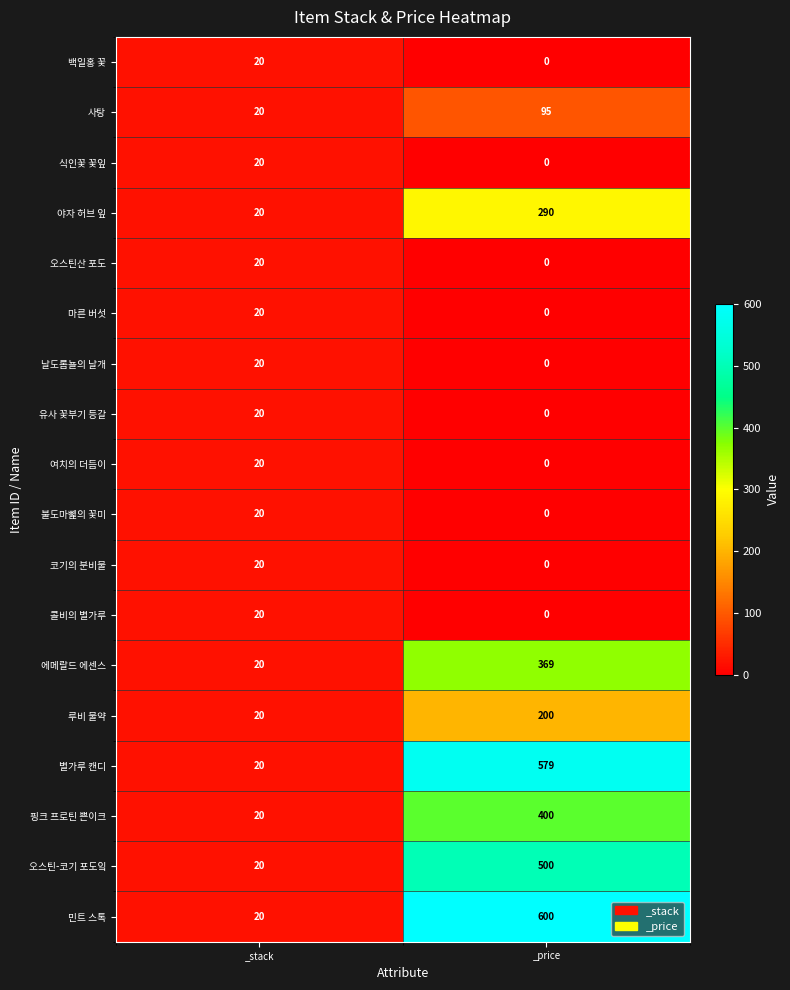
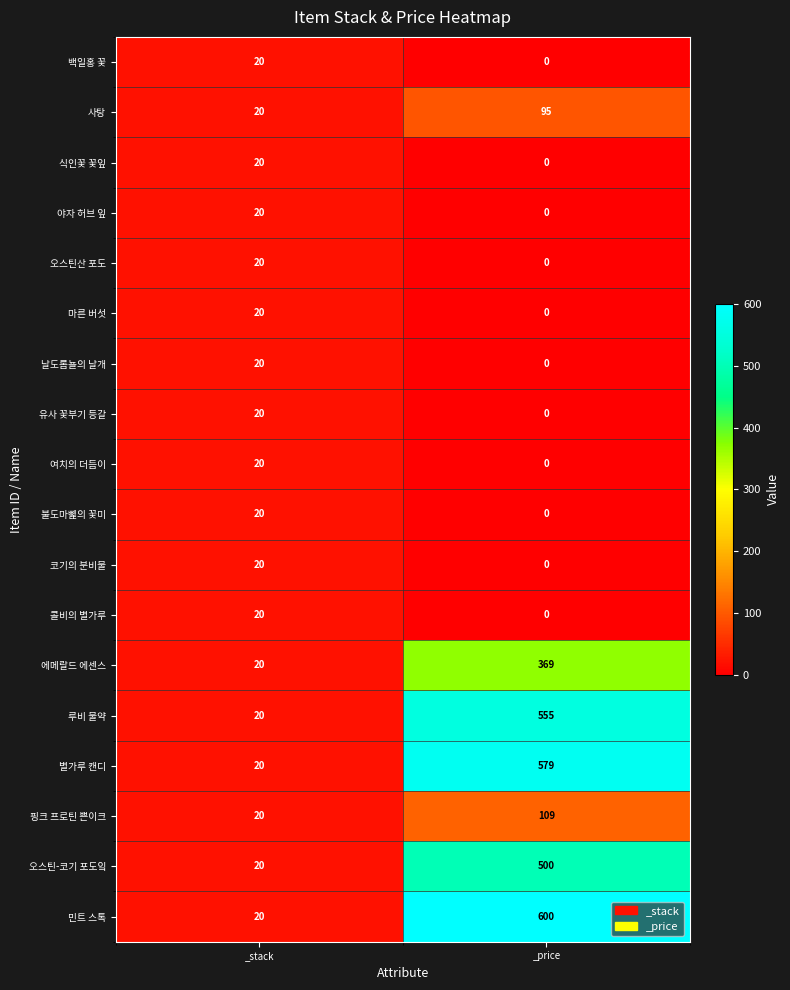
야자 허브 잎, _price: 290 -> 0
루비 물약, _price: 200 -> 555
핑크 프로틴 쁜이크, _price: 400 -> 109
